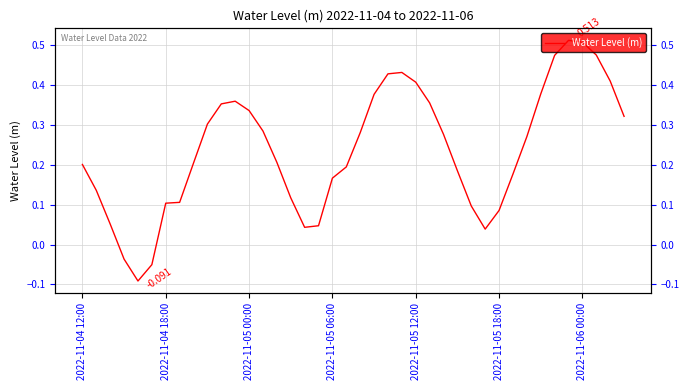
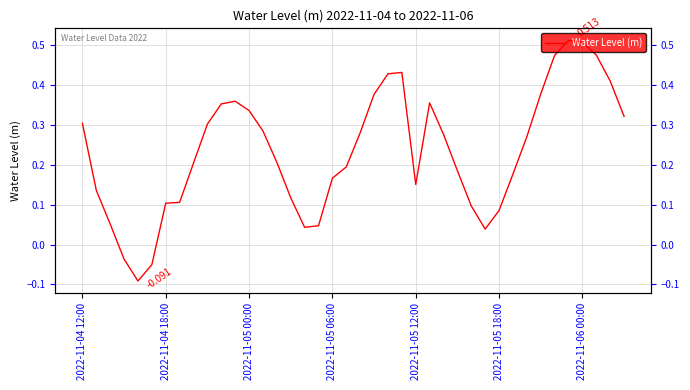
2022-11-04 12:00: 0.20 -> 0.30
2022-11-05 12:00: 0.41 -> 0.15
